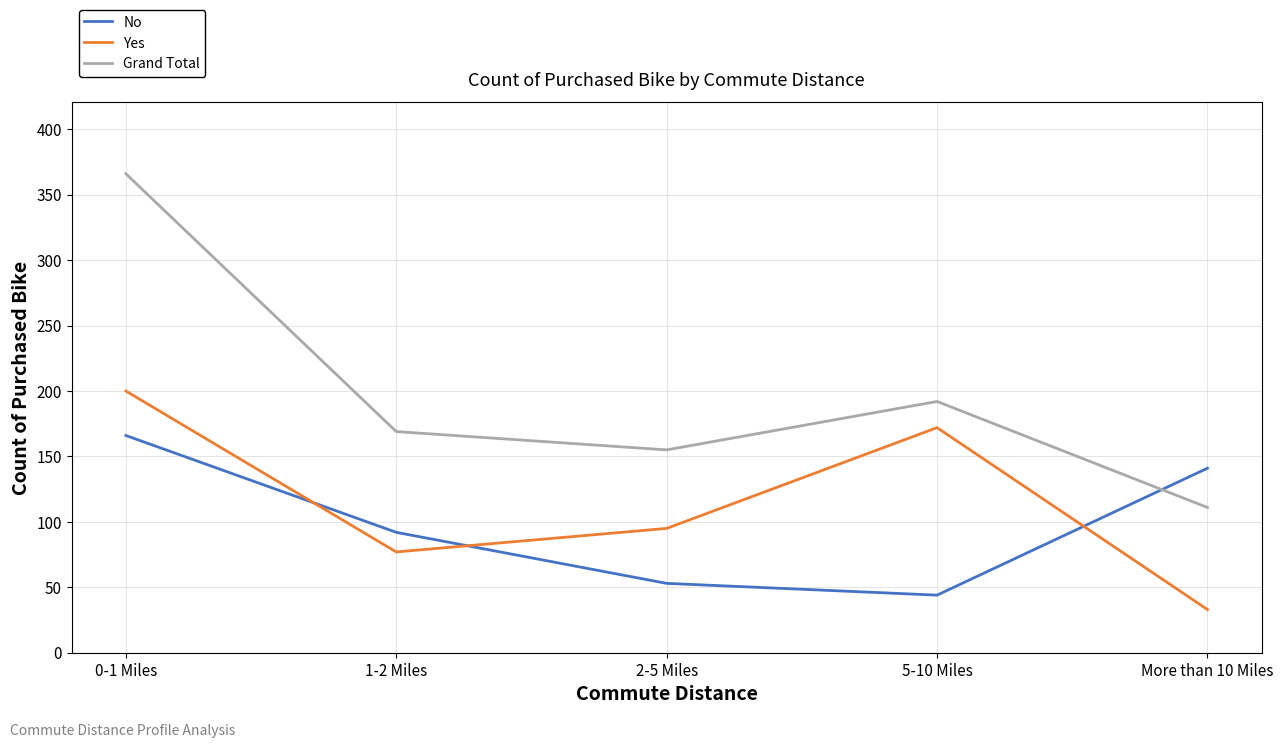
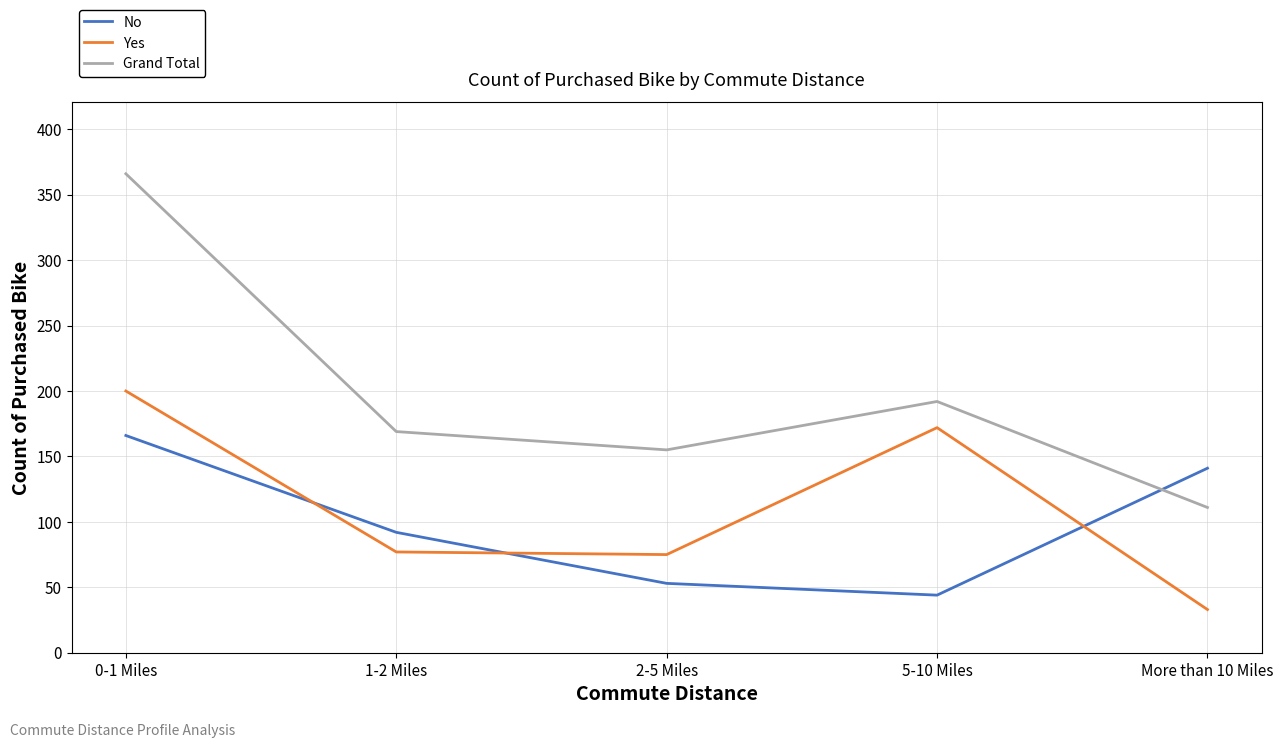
Yes, 2-5 Miles: 95 -> 75
